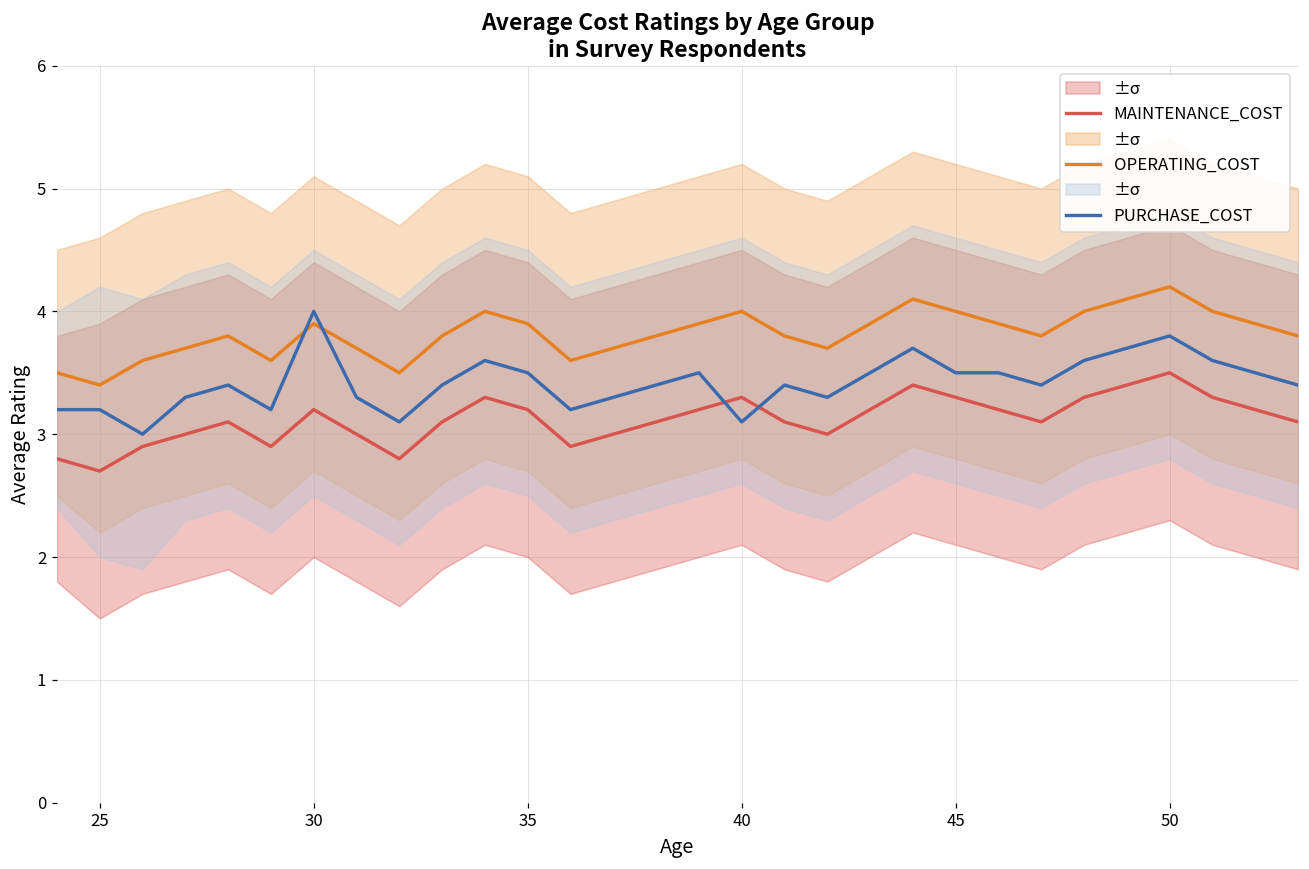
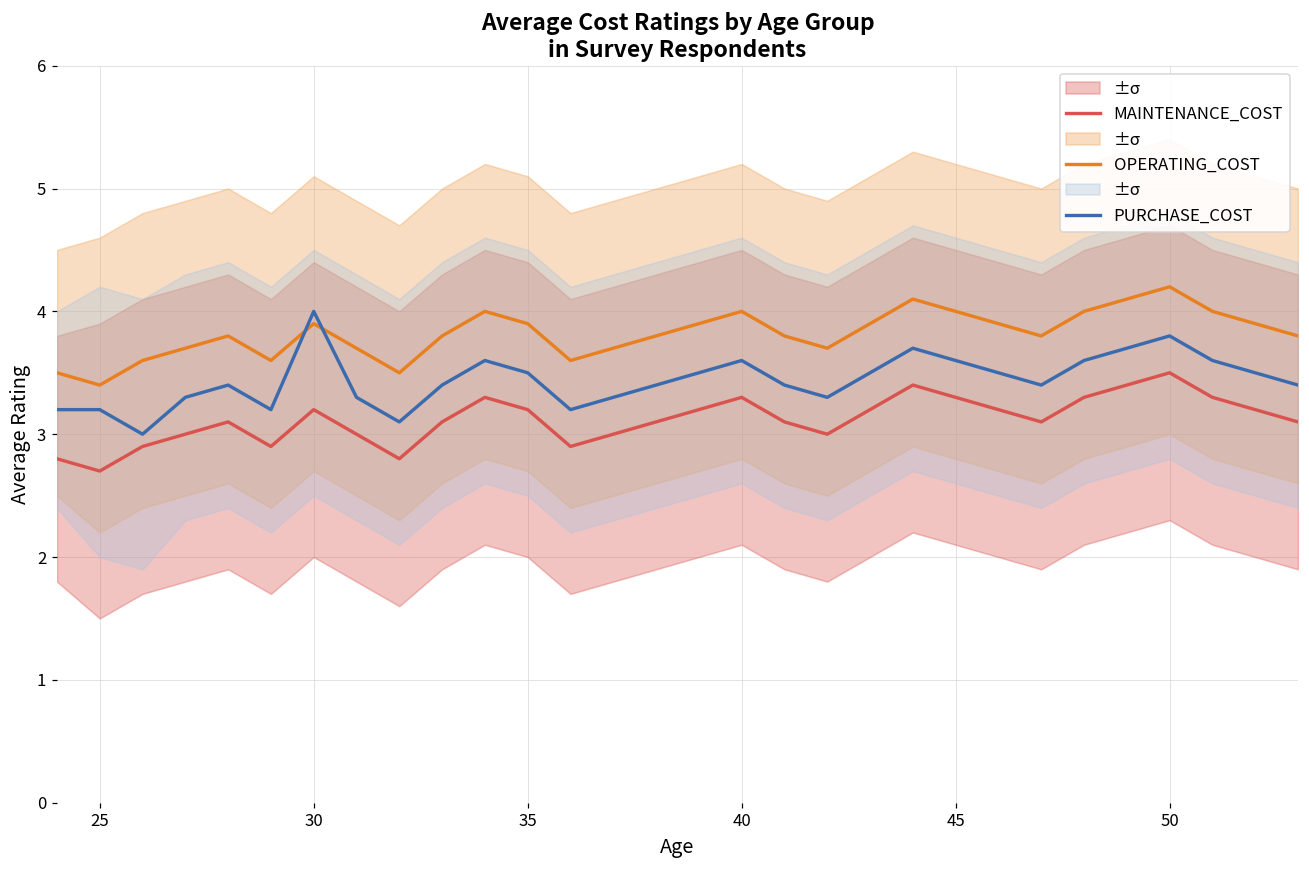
PURCHASE_COST, 40: 3.1 -> 3.6
PURCHASE_COST, 45: 3.5 -> 3.6
